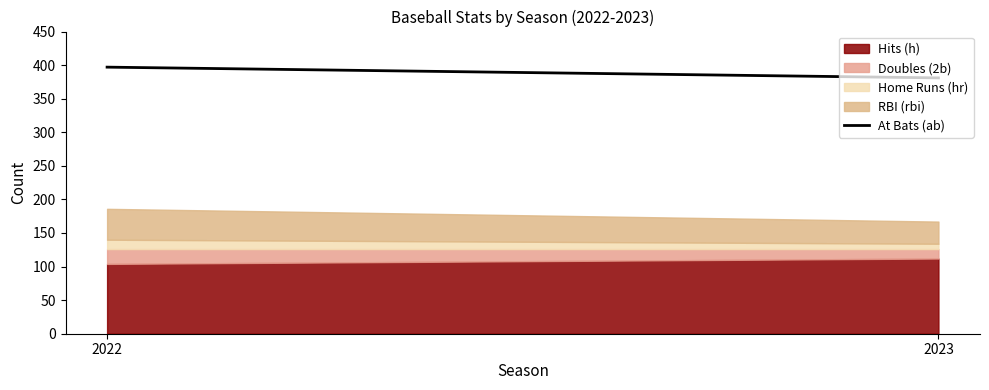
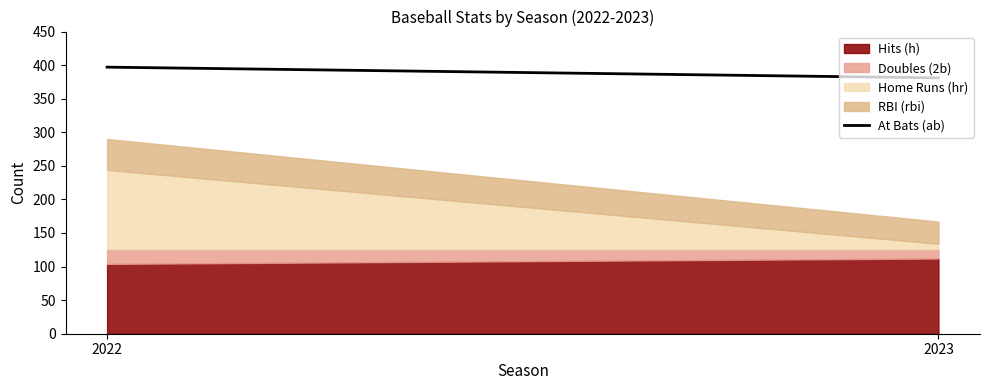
Home Runs (hr), 2022: 10 -> 120
